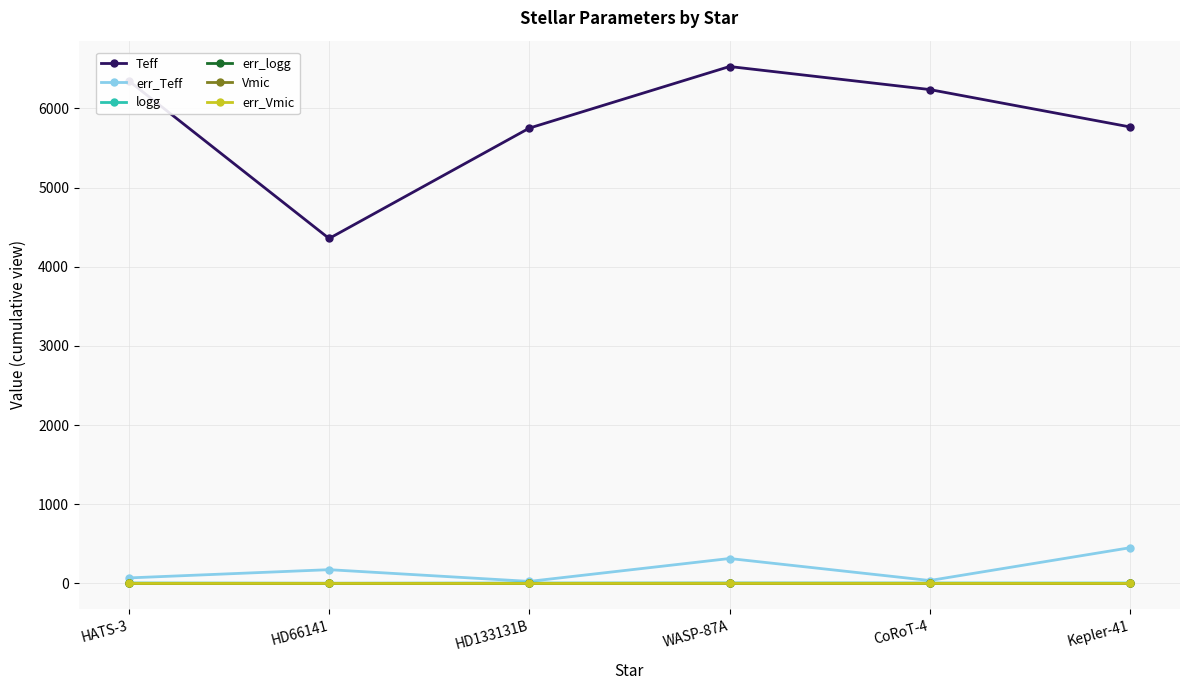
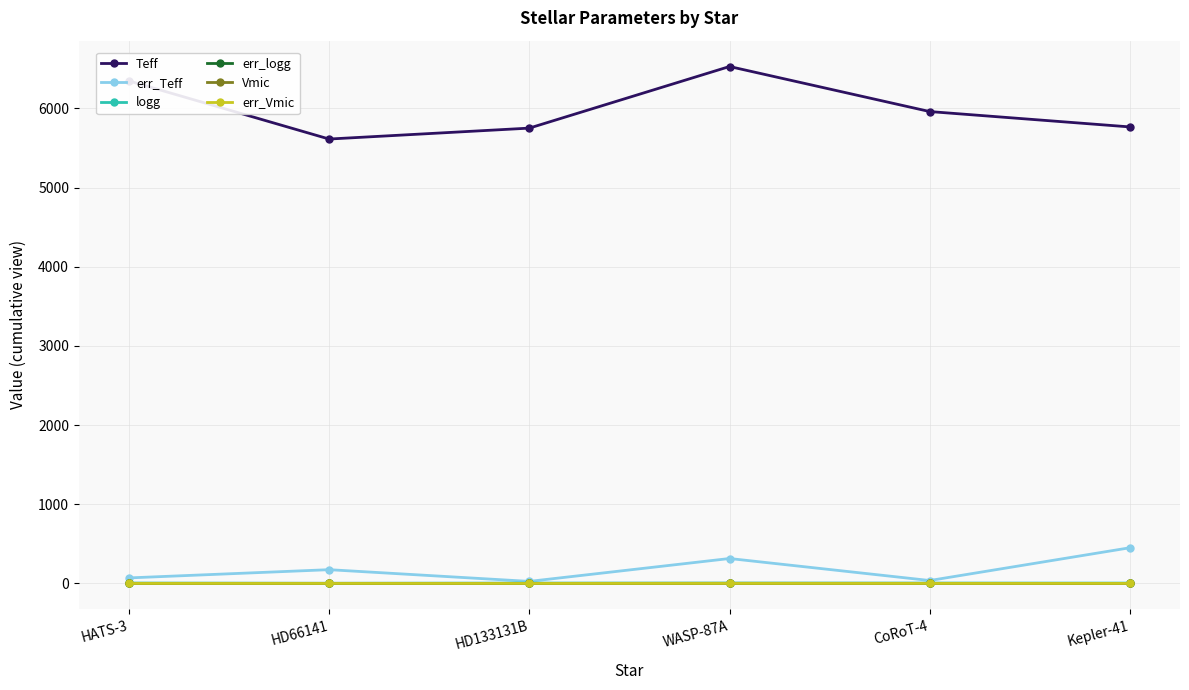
Teff, HD66141: 4400 -> 5600
Teff, CoRoT-4: 6200 -> 6000
